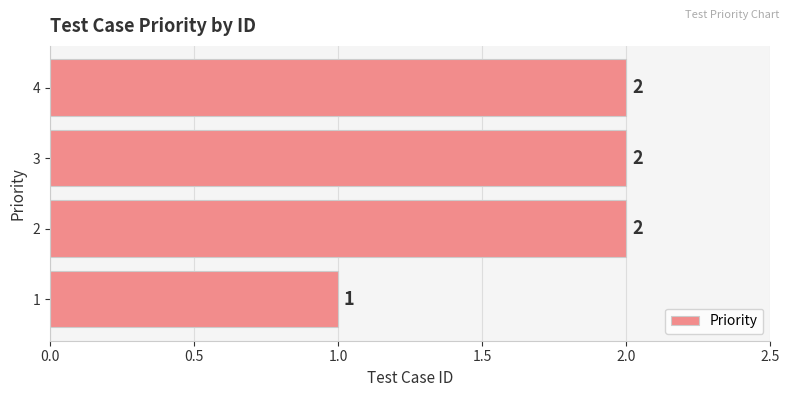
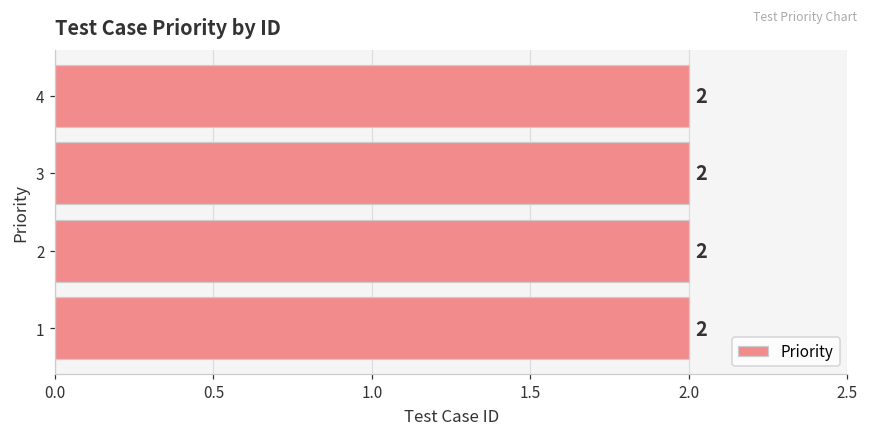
1: 1 -> 2
